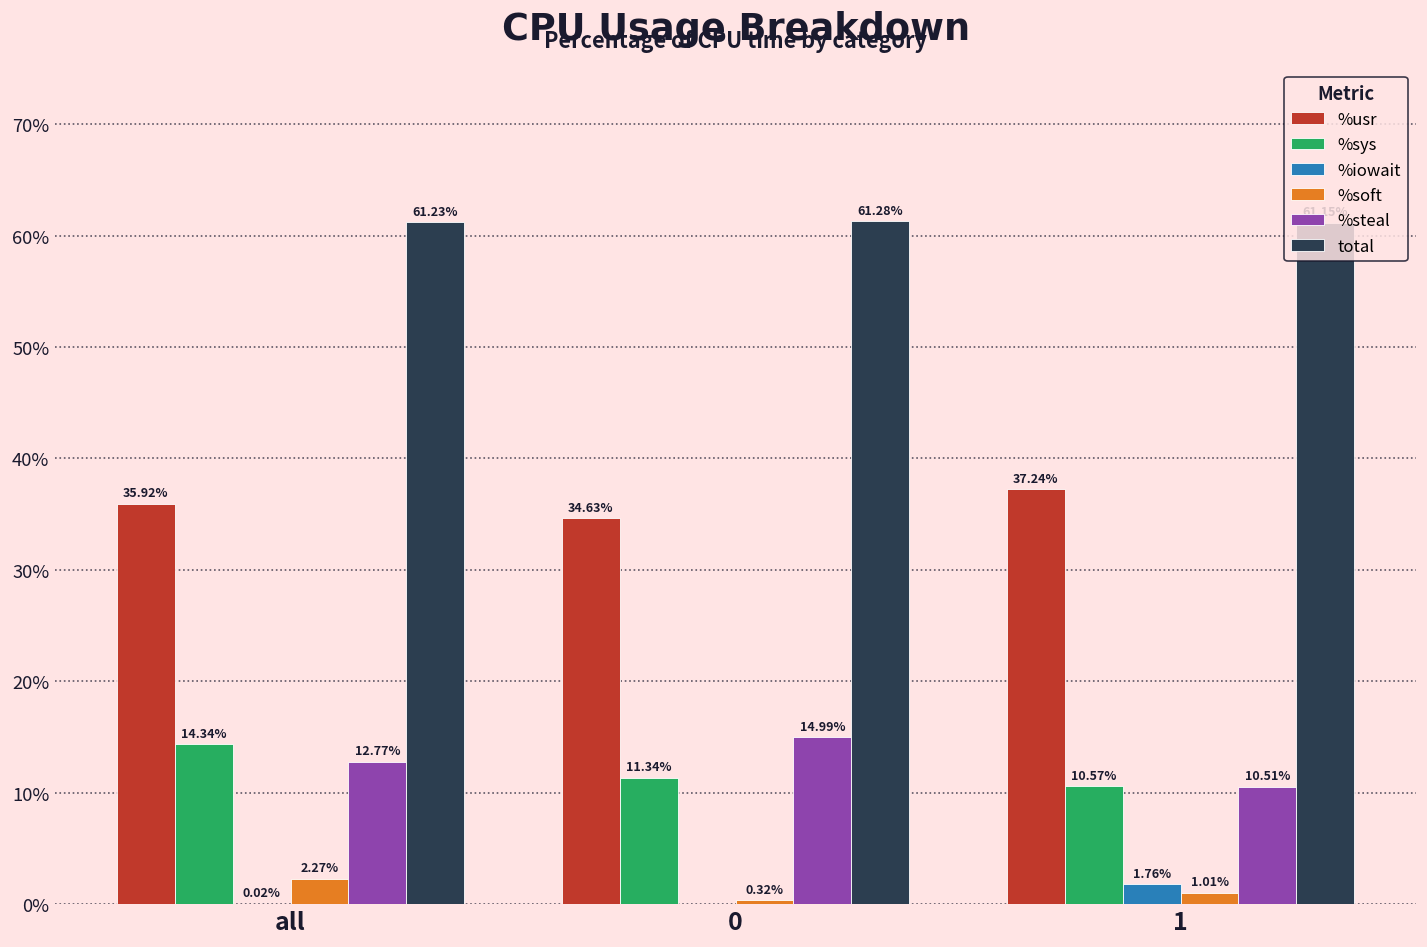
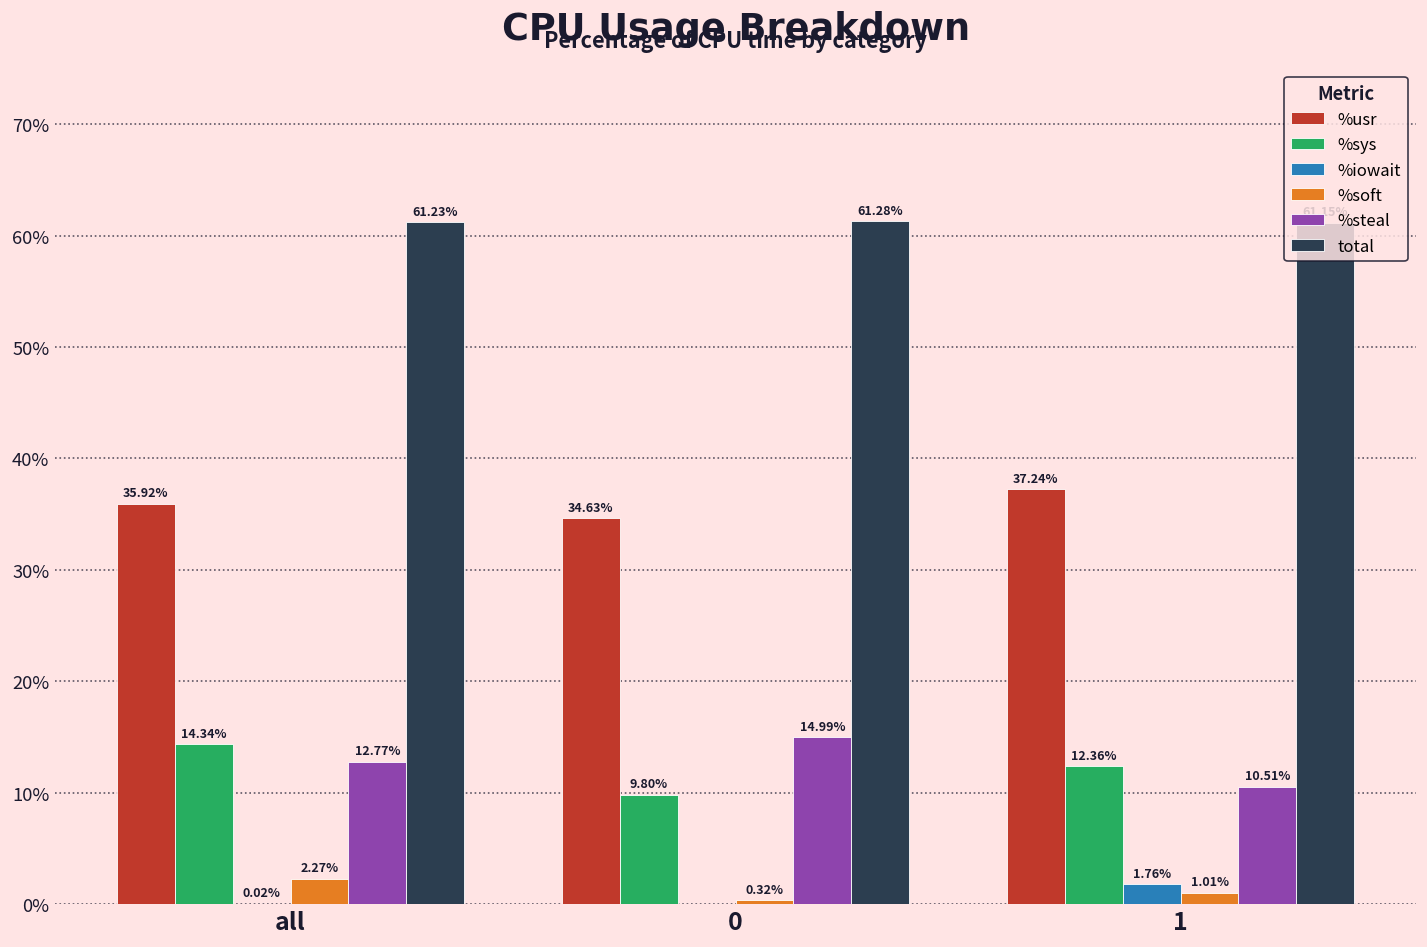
%sys, 0: 11.34% -> 9.80%
%sys, 1: 10.57% -> 12.36%
